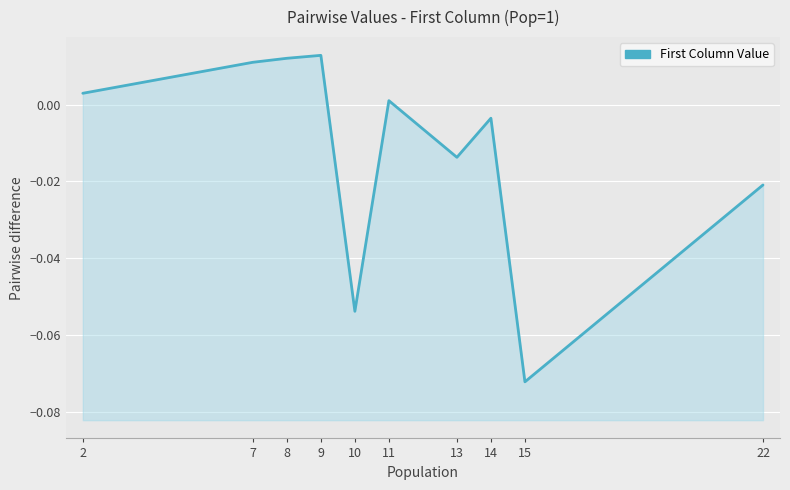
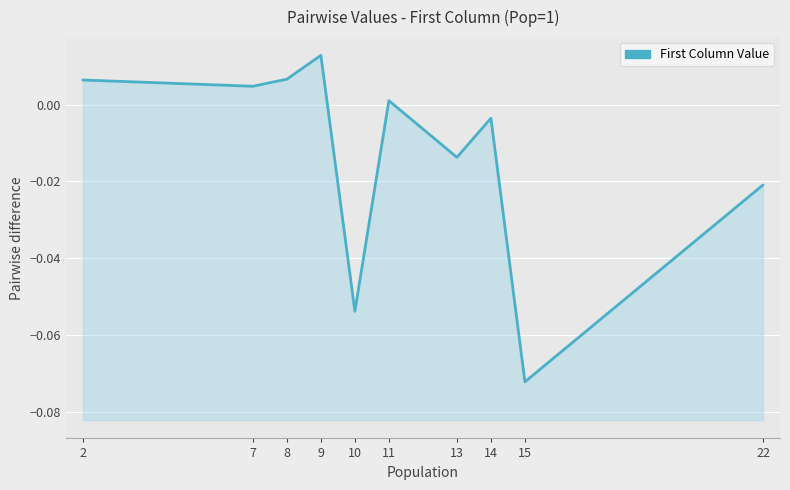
2: 0.003 -> 0.006
7: 0.011 -> 0.005
8: 0.012 -> 0.007
